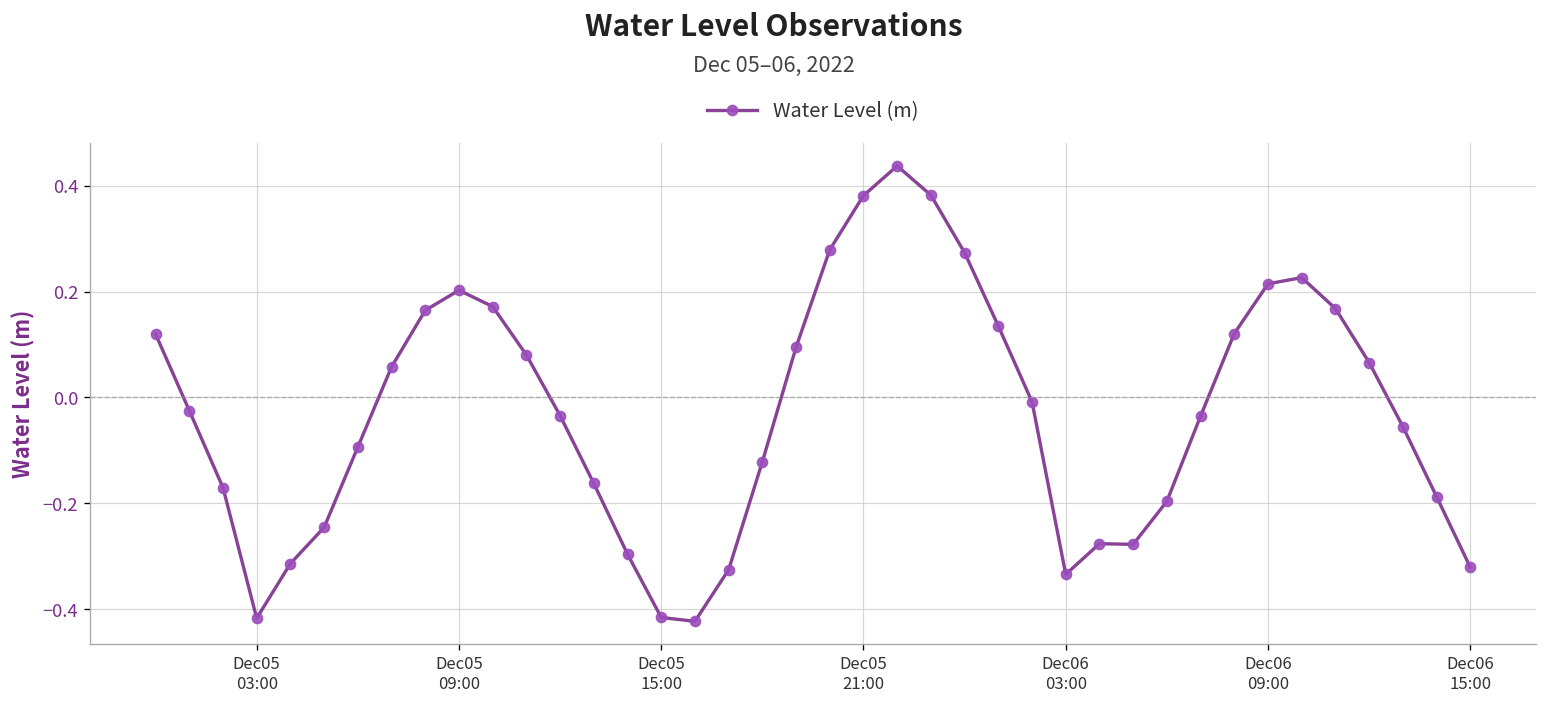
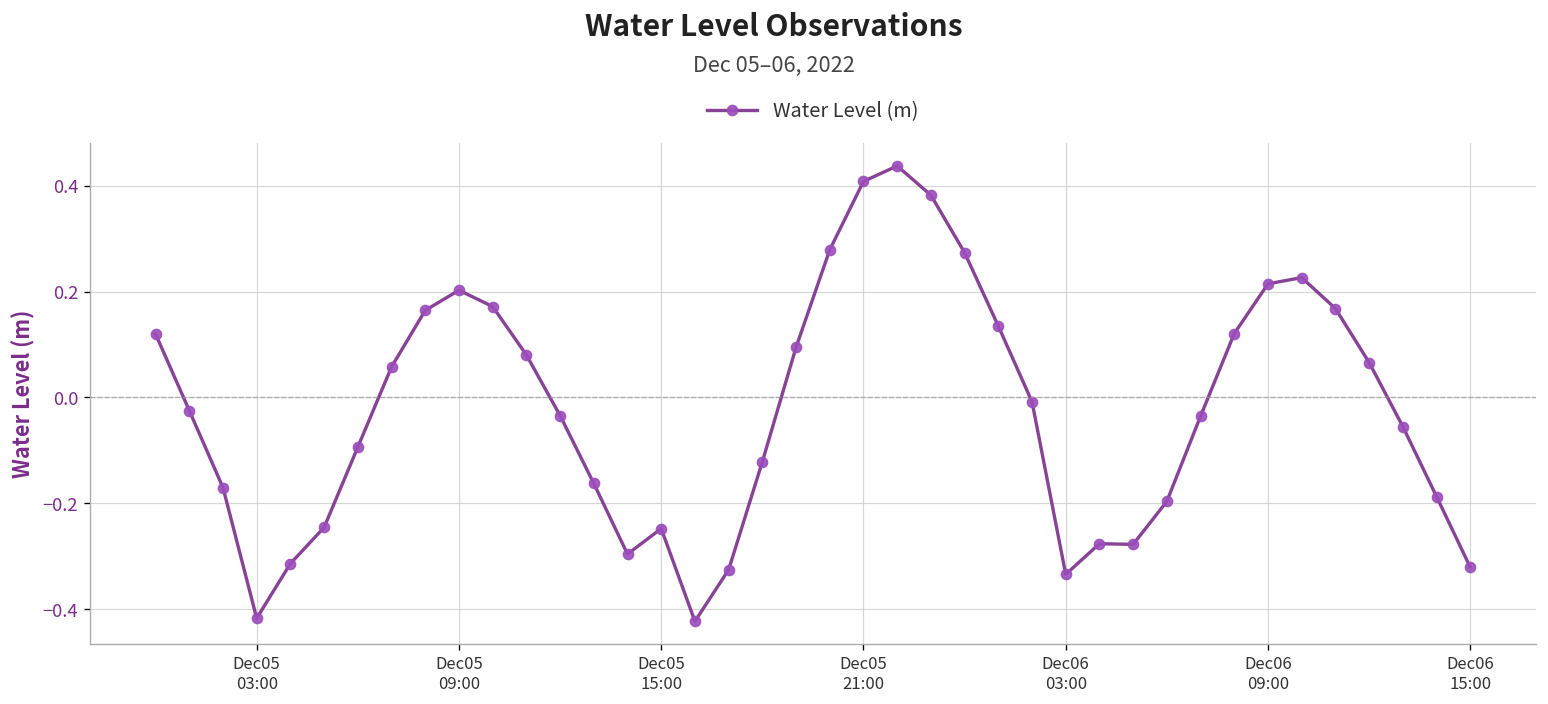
Dec05 15:00: -0.42 -> -0.25
Dec05 21:00: 0.38 -> 0.41
